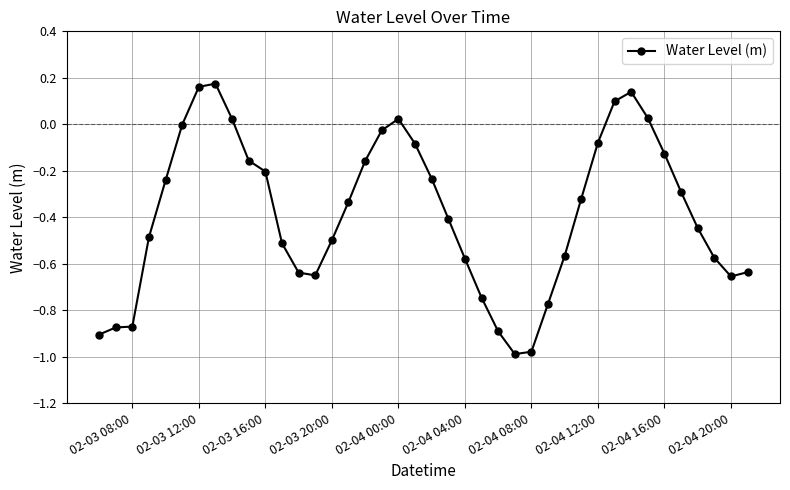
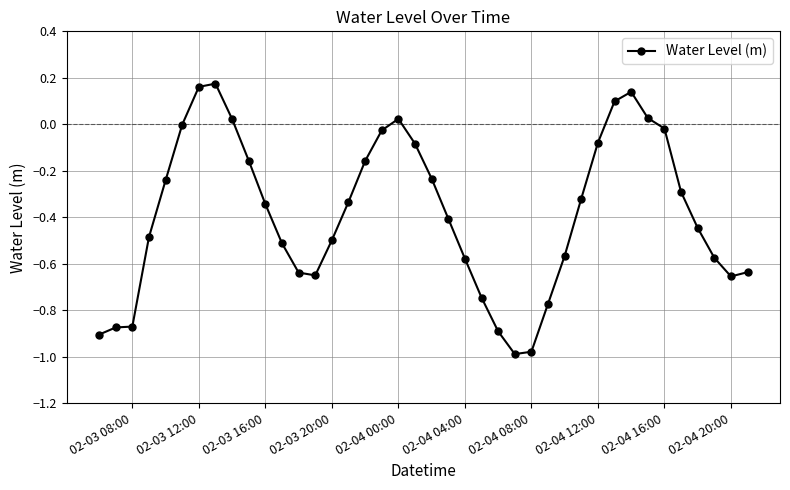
02-03 16:00: -0.20 -> -0.34
02-04 16:00: -0.13 -> -0.02
